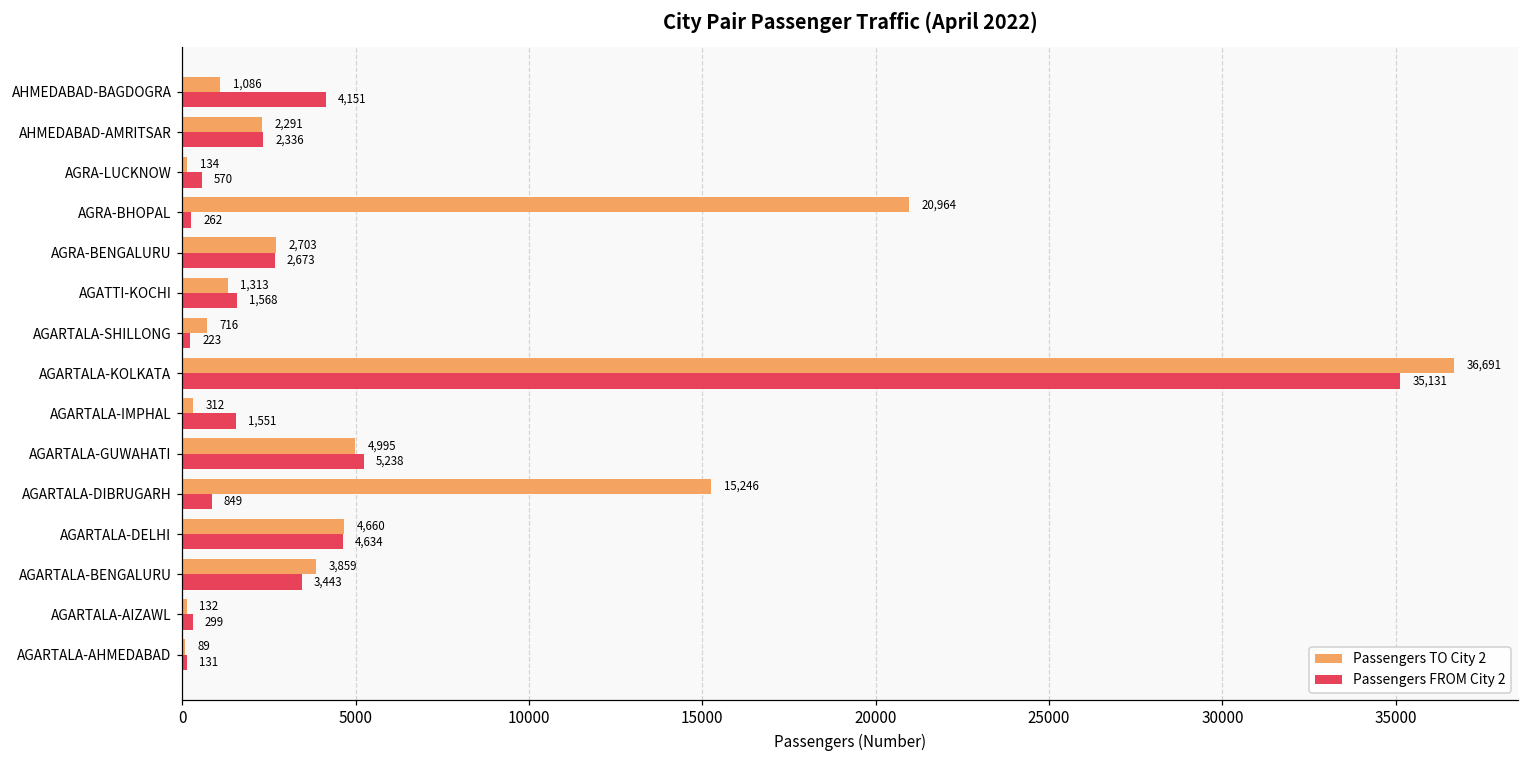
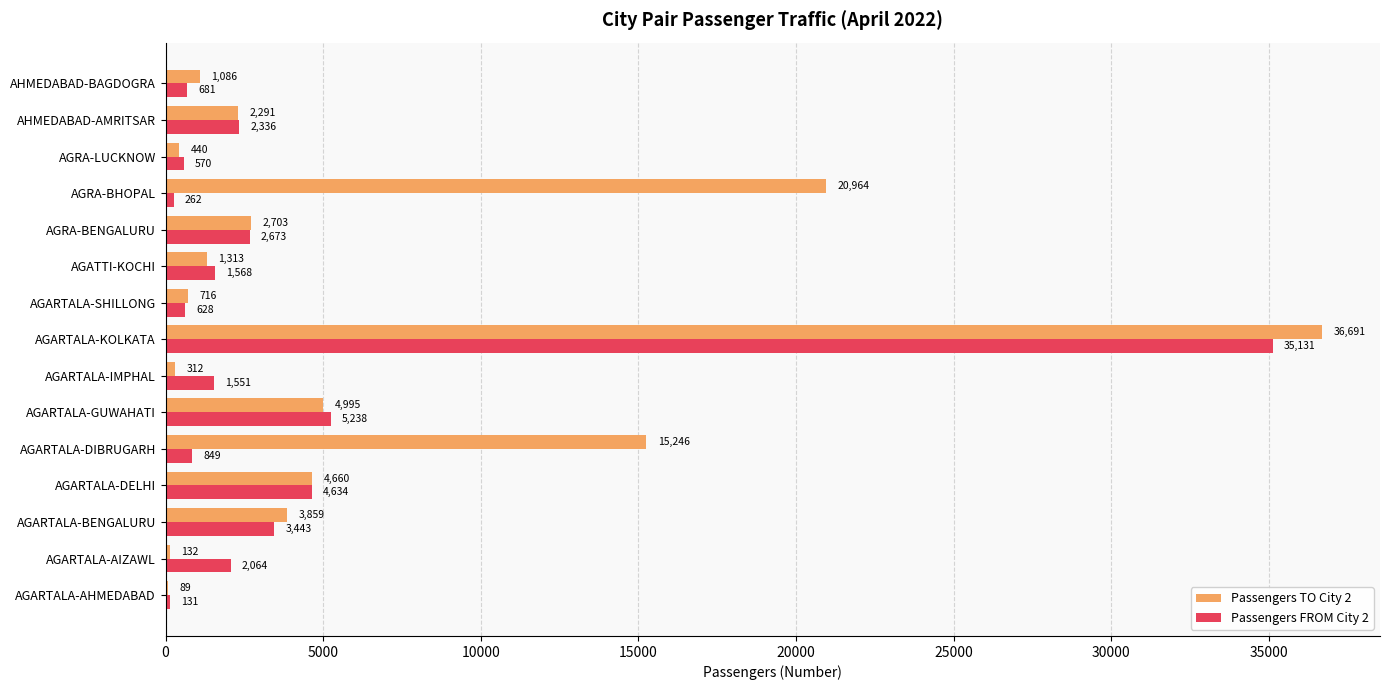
Passengers FROM City 2, AHMEDABAD-BAGDOGRA: 4,151 -> 681
Passengers TO City 2, AGRA-LUCKNOW: 134 -> 440
Passengers FROM City 2, AGARTALA-SHILLONG: 223 -> 628
Passengers FROM City 2, AGARTALA-AIZAWL: 299 -> 2,064
